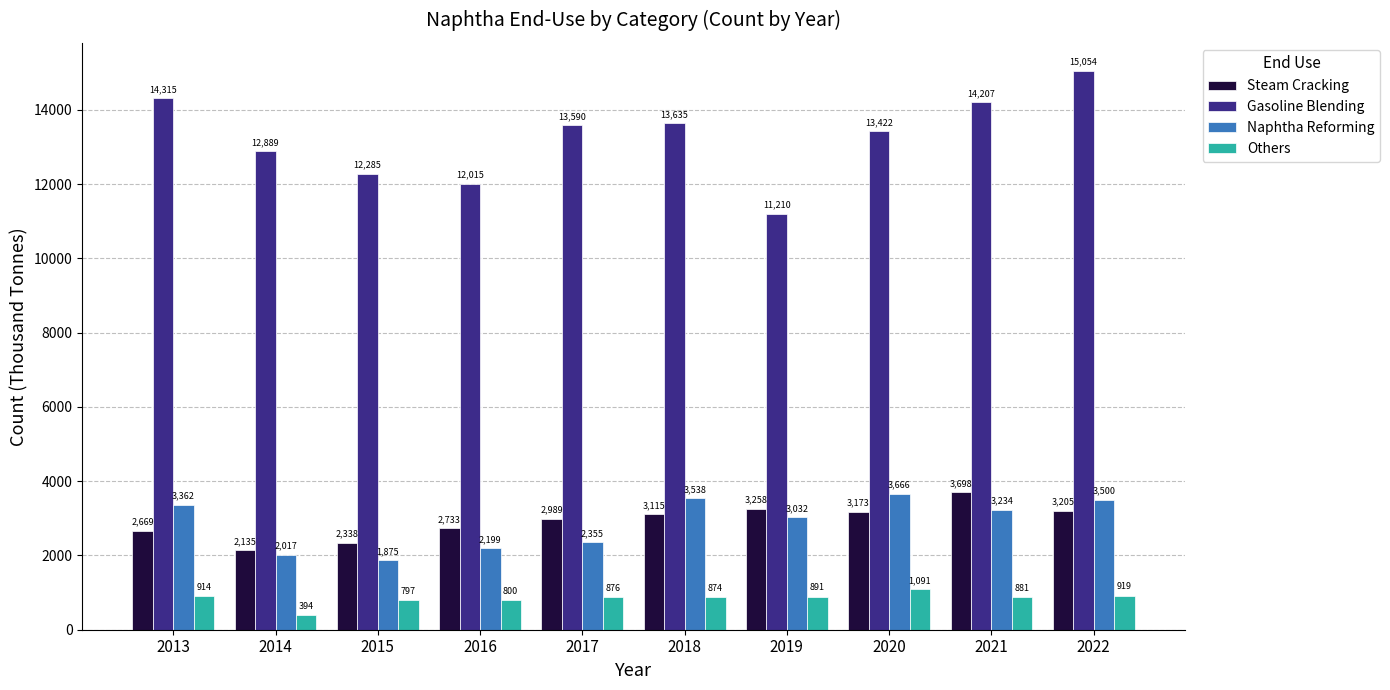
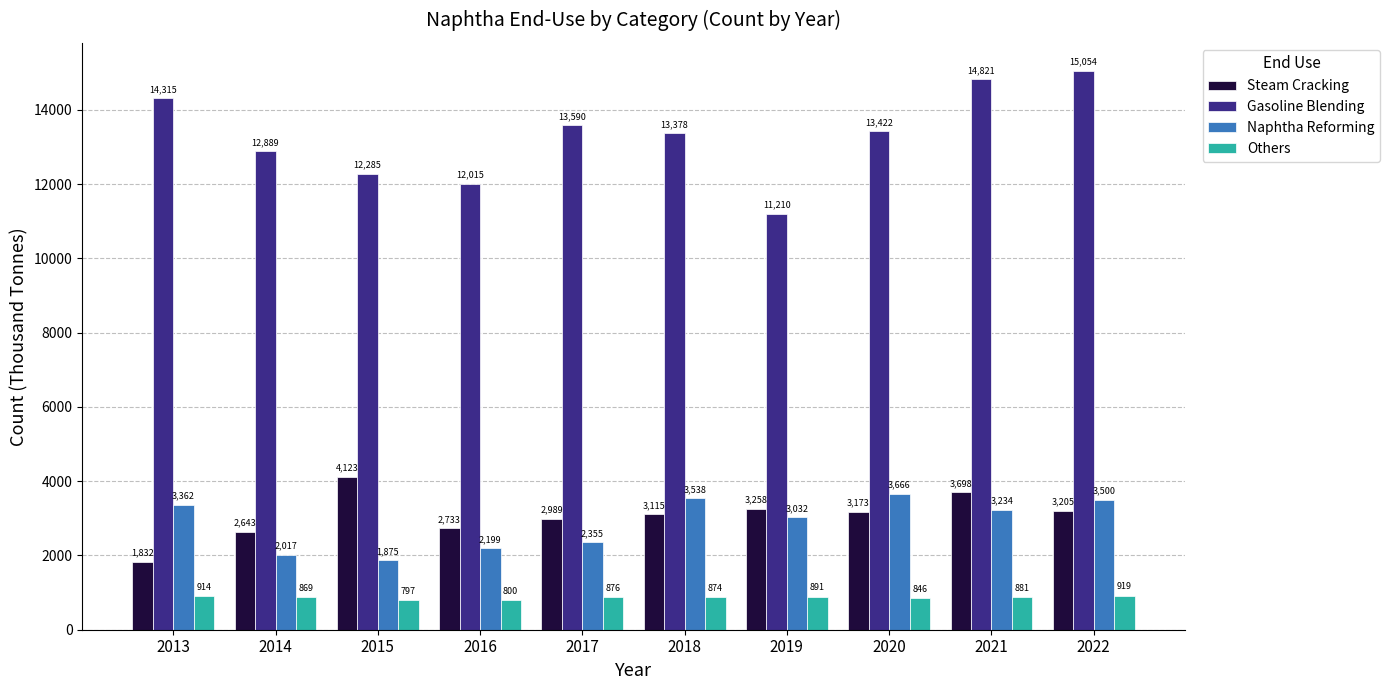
Steam Cracking, 2013: 2,669 -> 1,832
Steam Cracking, 2014: 2,135 -> 2,643
Others, 2014: 394 -> 869
Steam Cracking, 2015: 2,338 -> 4,123
Gasoline Blending, 2018: 13,635 -> 13,378
Others, 2020: 1,091 -> 846
Gasoline Blending, 2021: 14,207 -> 14,821
